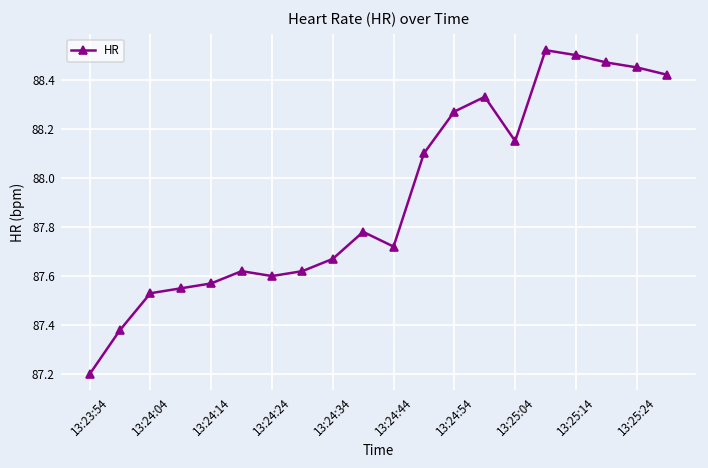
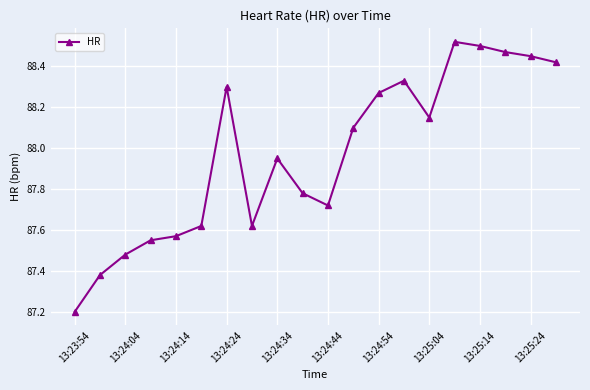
13:24:04: 87.53 -> 87.48
13:24:24: 87.6 -> 88.3
13:24:34: 87.67 -> 87.95
